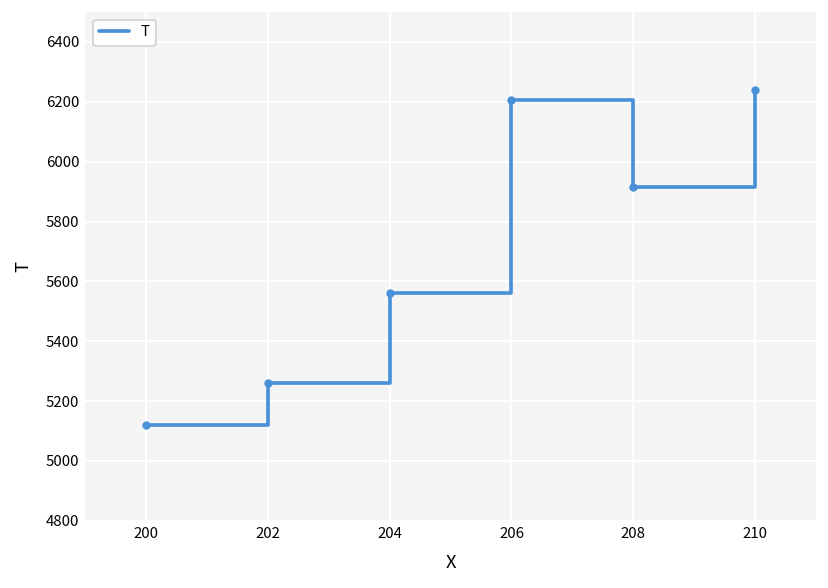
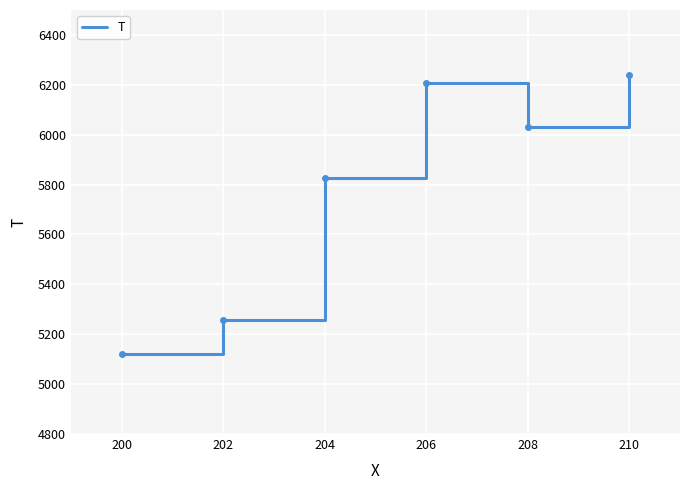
204: 5560 -> 5830
208: 5920 -> 6030
